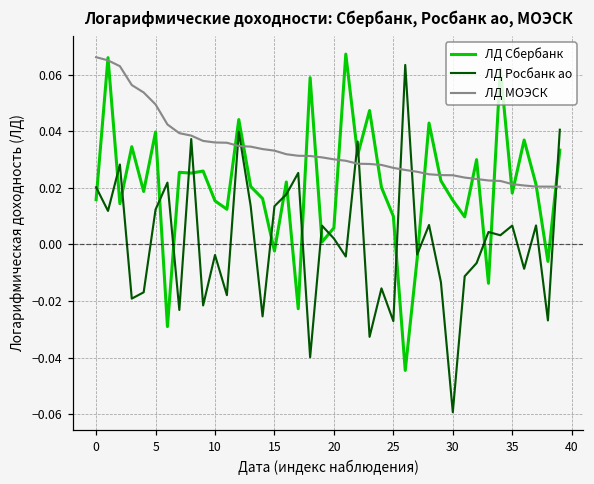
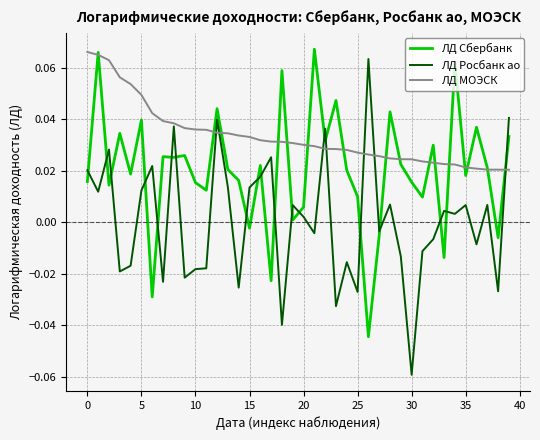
ЛД Росбанк ао, 10: -0.004 -> -0.018
